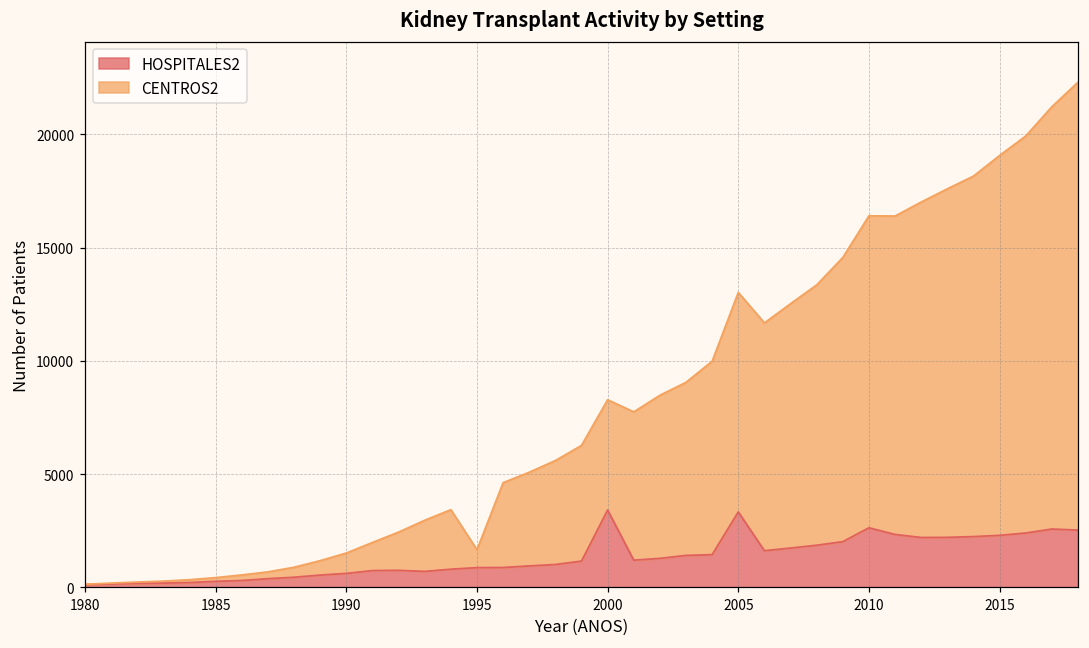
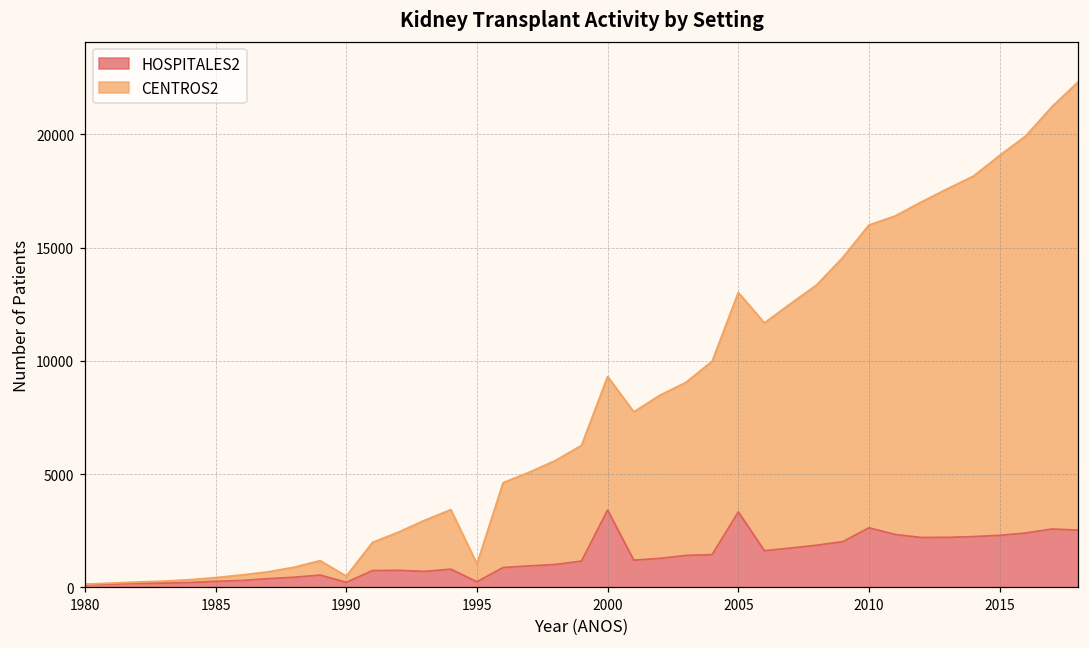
HOSPITALES2, 1990: 600 -> 200
CENTROS2, 1990: 900 -> 300
HOSPITALES2, 1995: 900 -> 200
CENTROS2, 2000: 4900 -> 5900
CENTROS2, 2010: 13800 -> 13400
